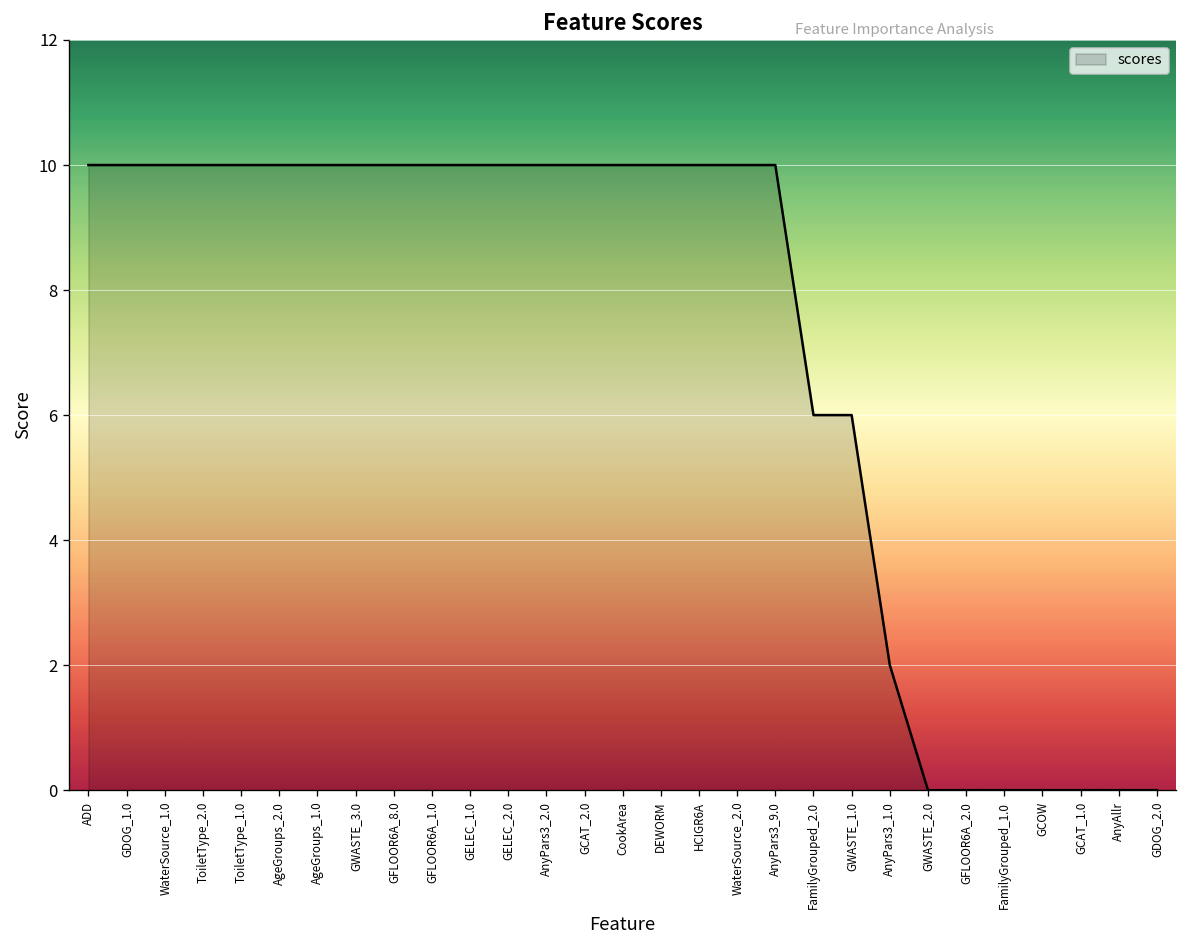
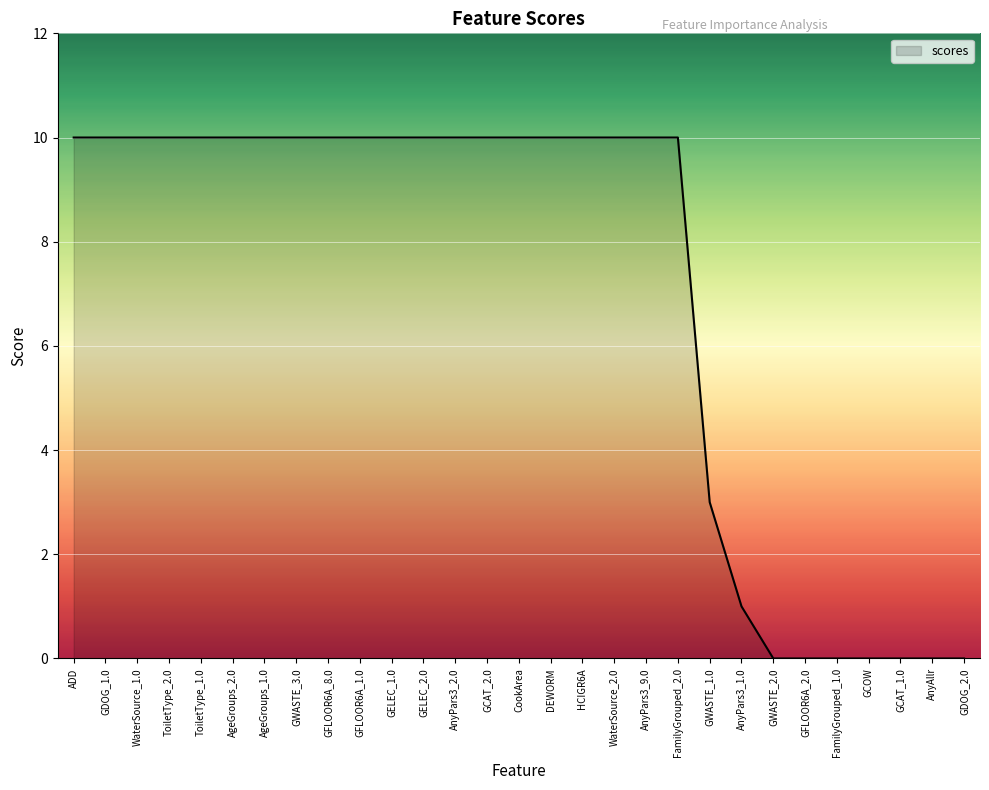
FamilyGrouped_2.0: 6 -> 10
GWASTE_1.0: 6 -> 3
AnyPars3_1.0: 2 -> 1
